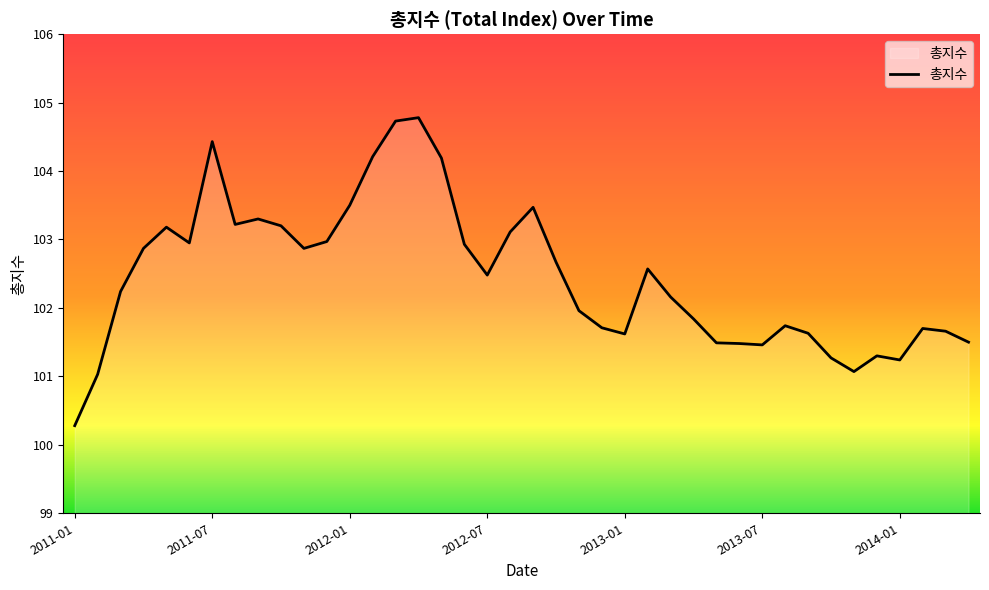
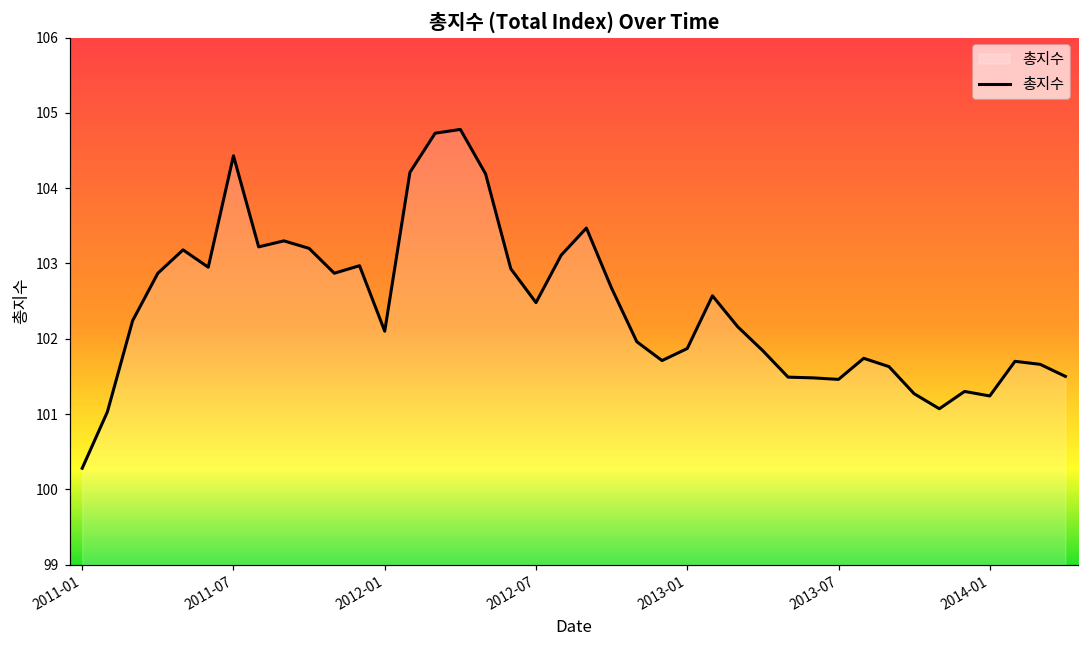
2012-01: 103.5 -> 102.1
2013-01: 101.6 -> 101.9
